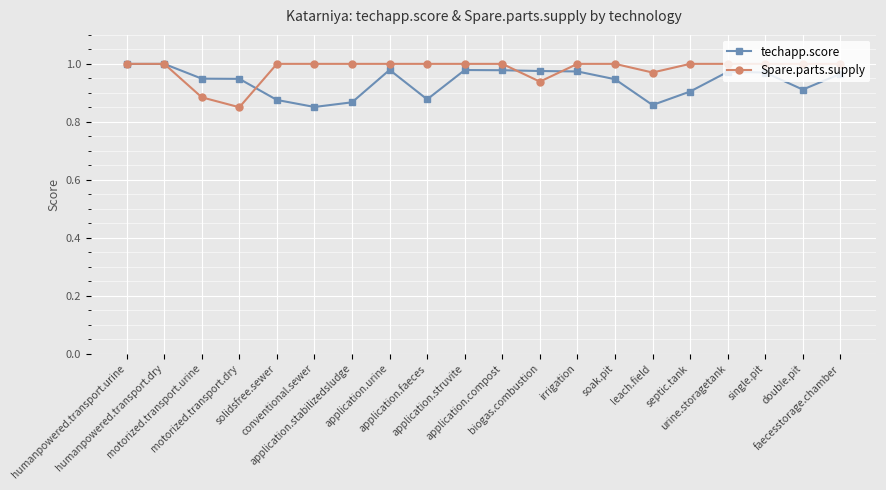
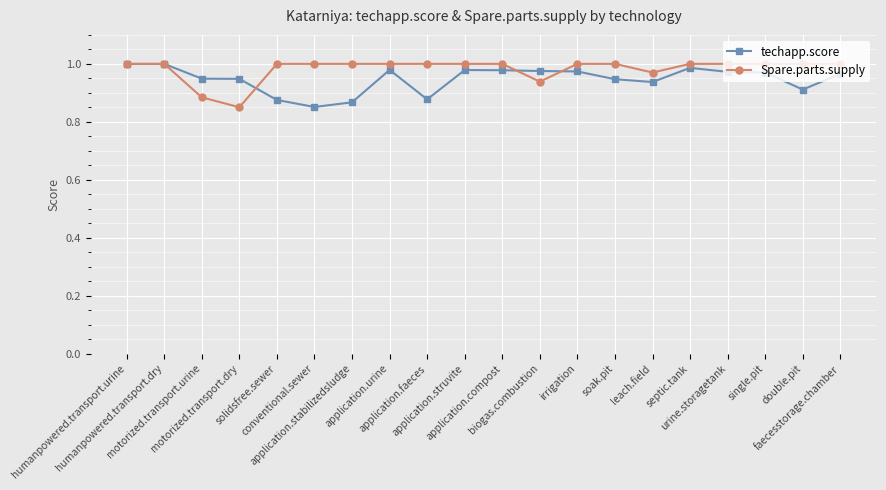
techapp.score, leach.field: 0.86 -> 0.94
techapp.score, septic.tank: 0.90 -> 0.99
